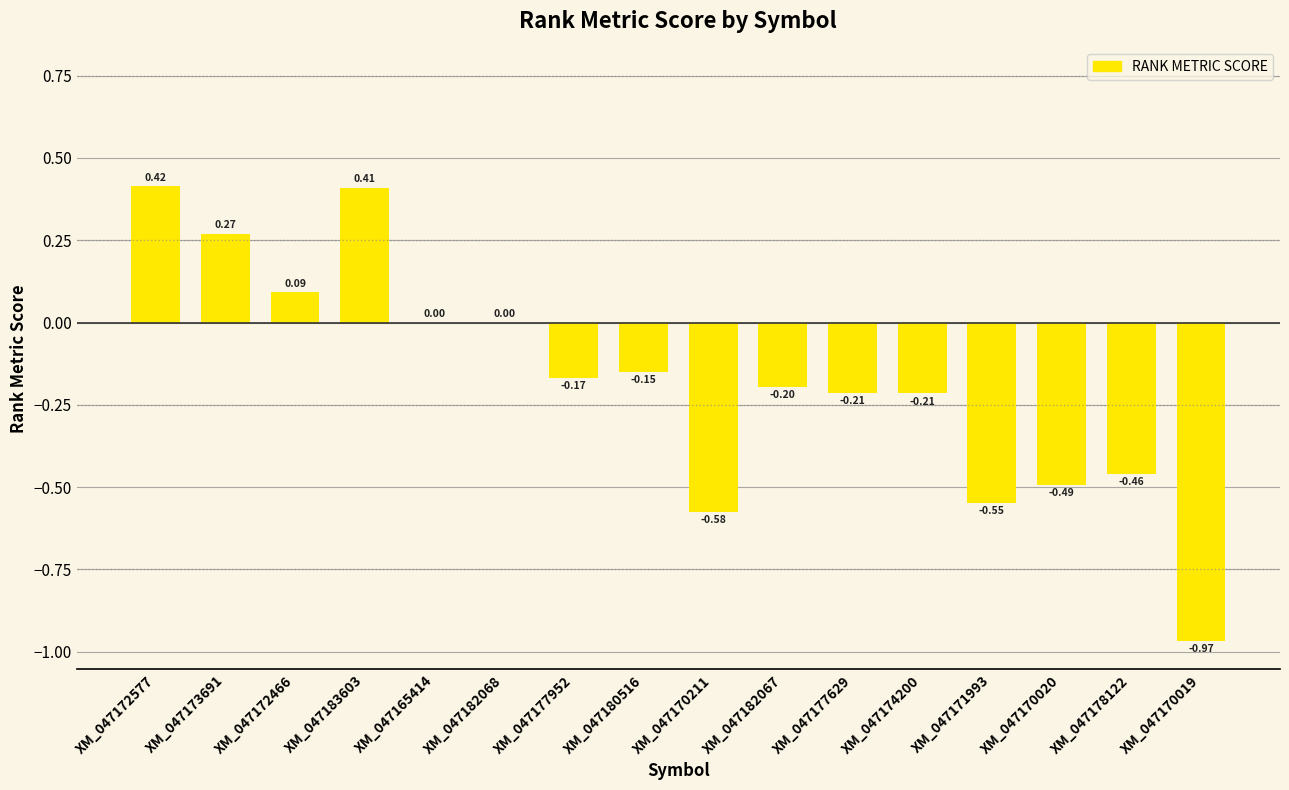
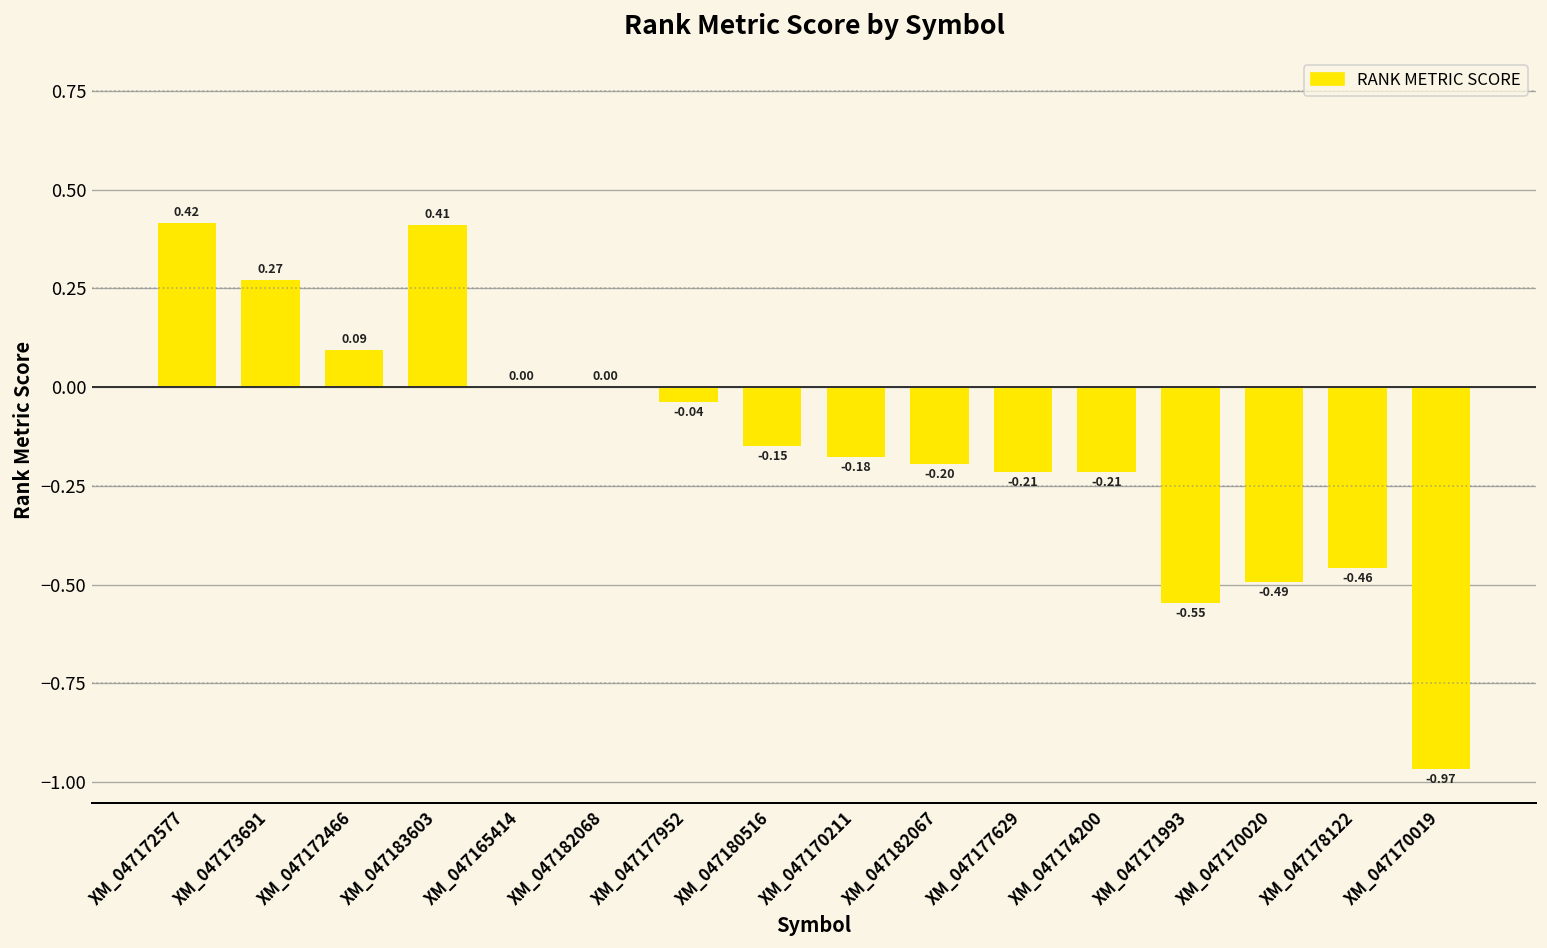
XM_047177952: -0.17 -> -0.04
XM_047170211: -0.58 -> -0.18
